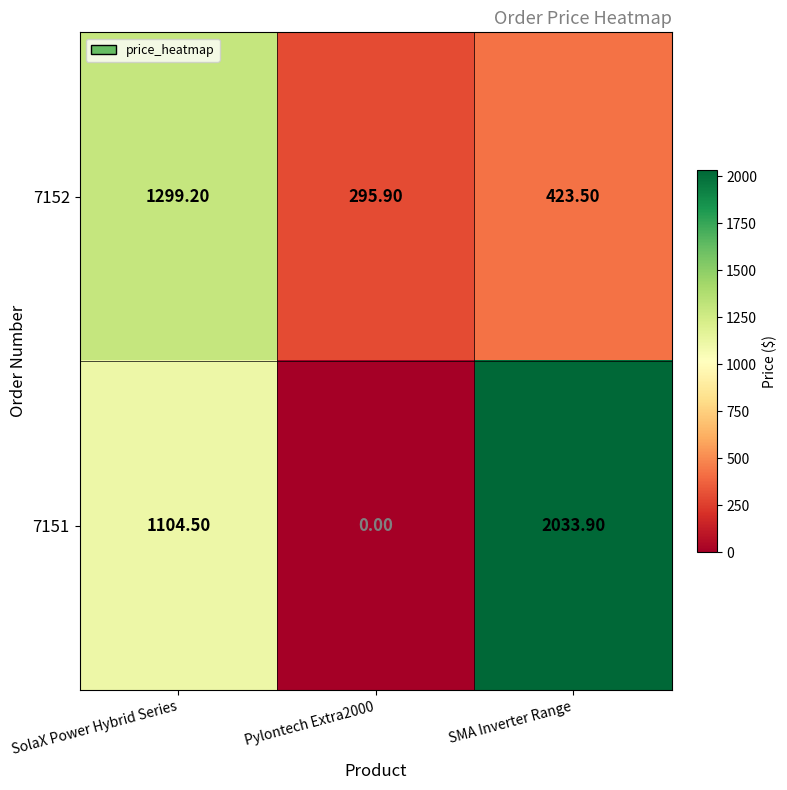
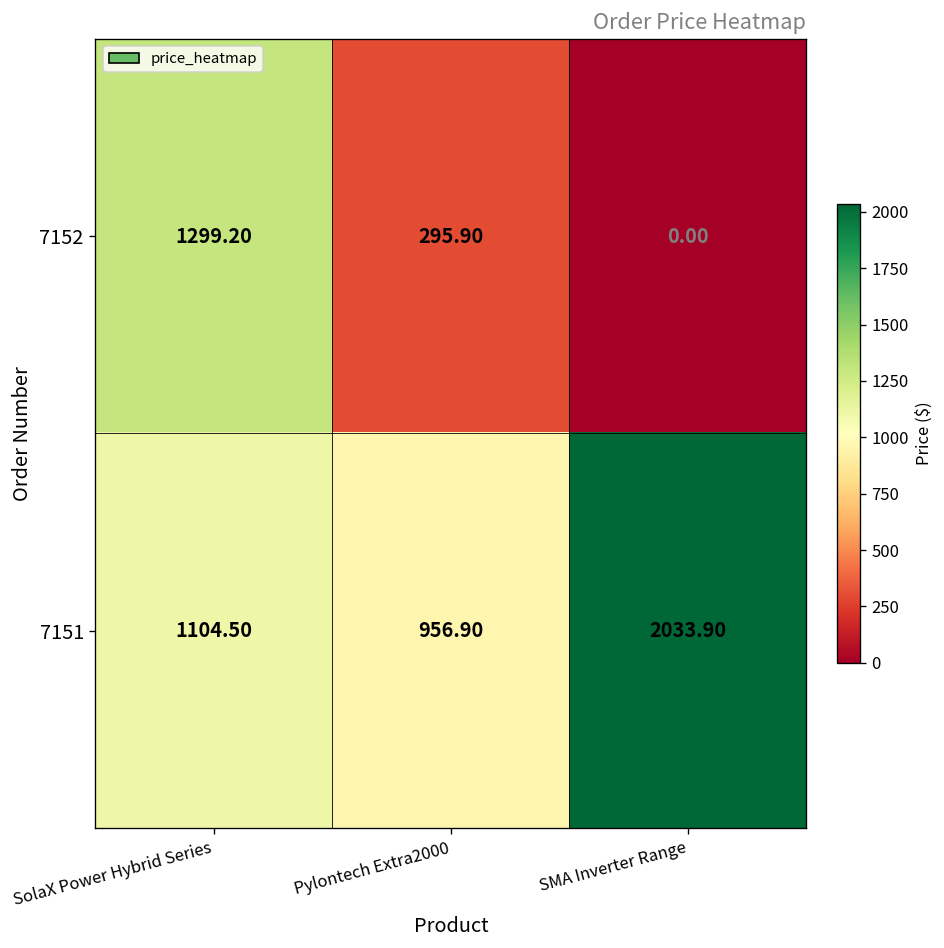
7152, SMA Inverter Range: 423.50 -> 0.00
7151, Pylontech Extra2000: 0.00 -> 956.90
